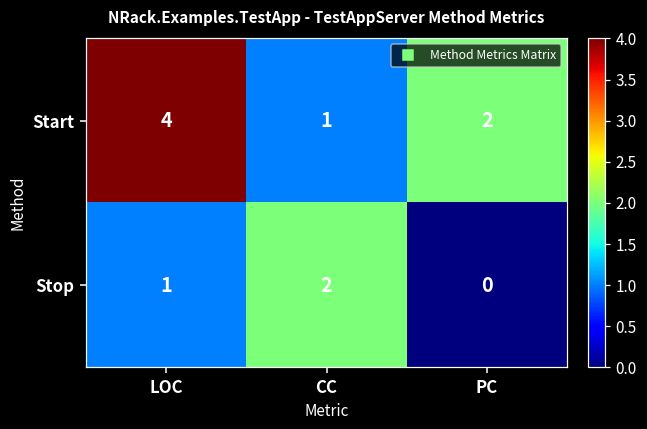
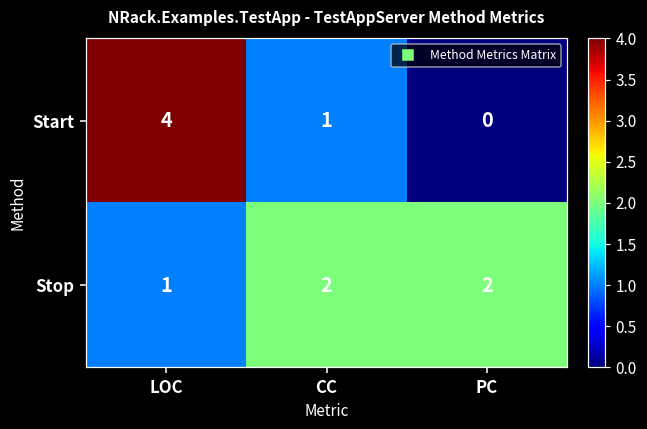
Start, PC: 2 -> 0
Stop, PC: 0 -> 2
